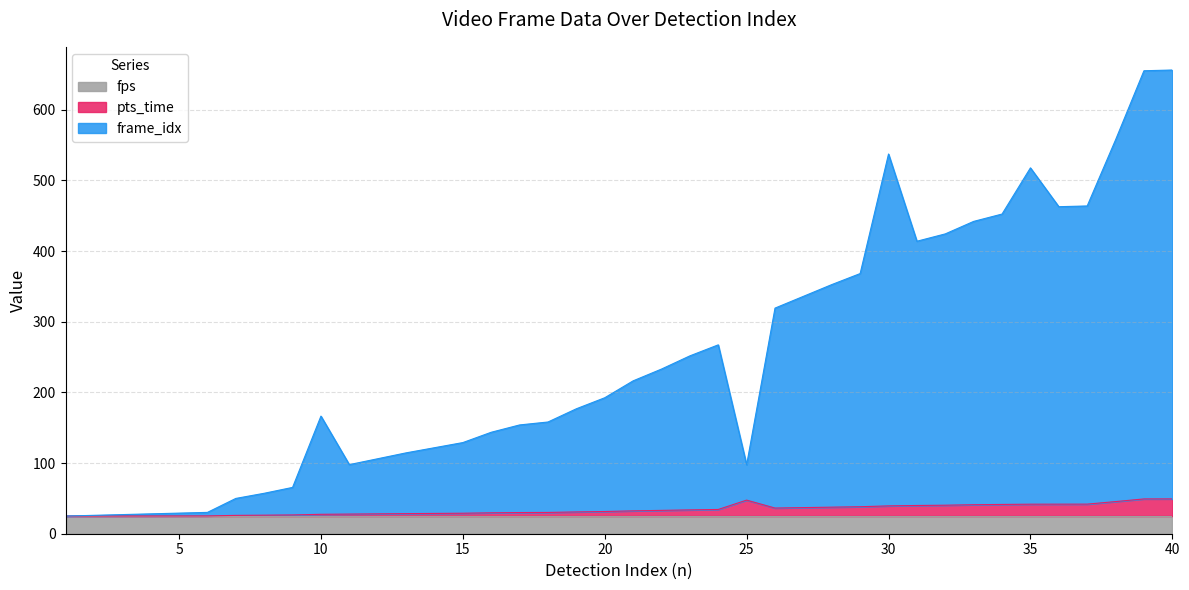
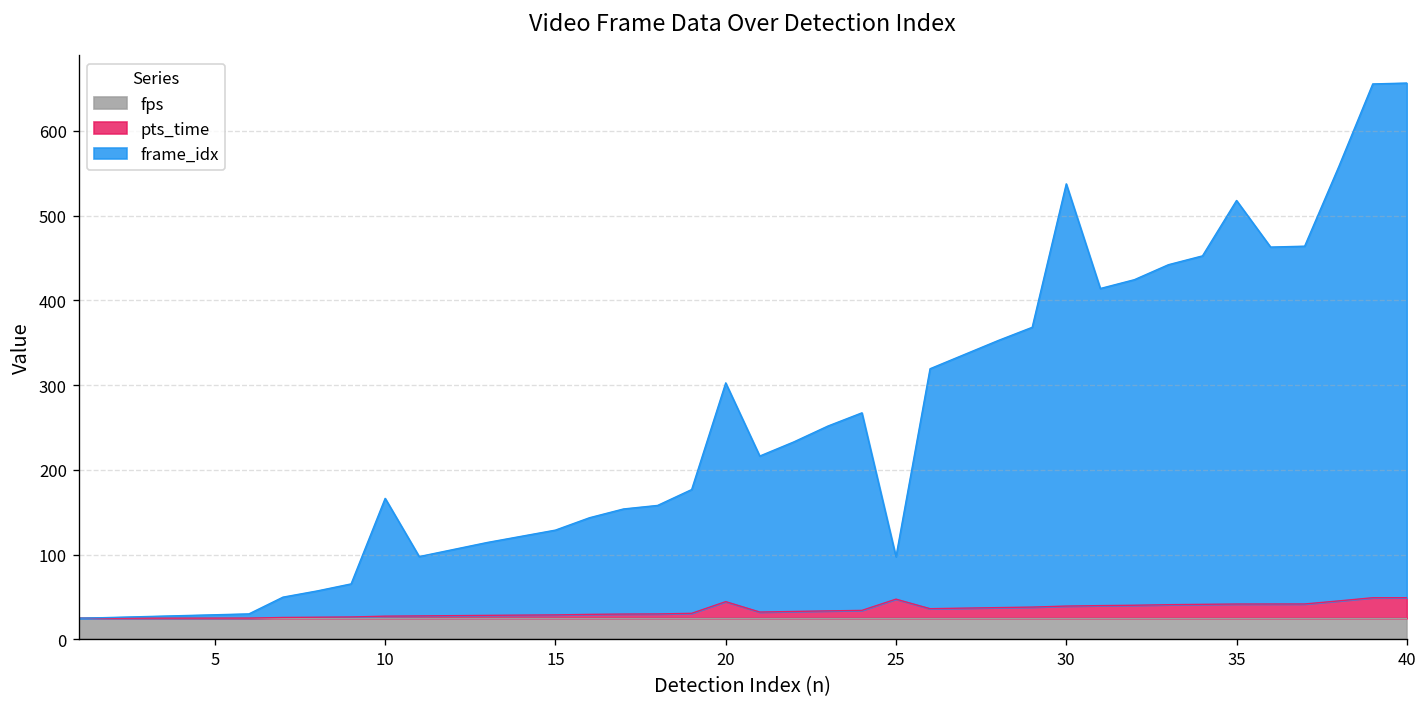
pts_time, 20: 30 -> 40
frame_idx, 20: 160 -> 260
